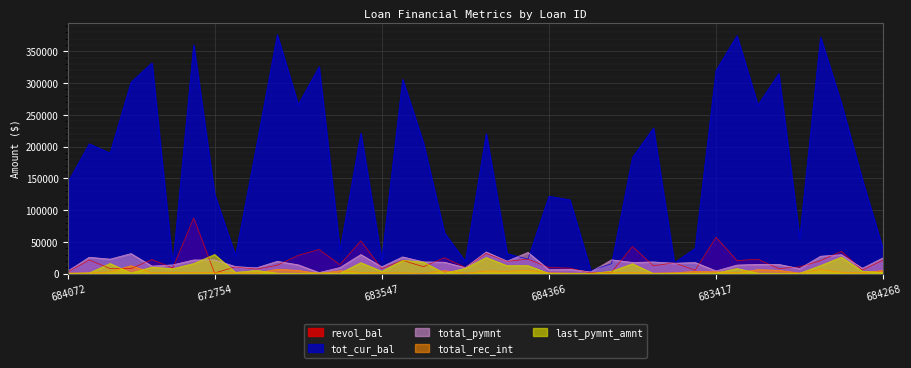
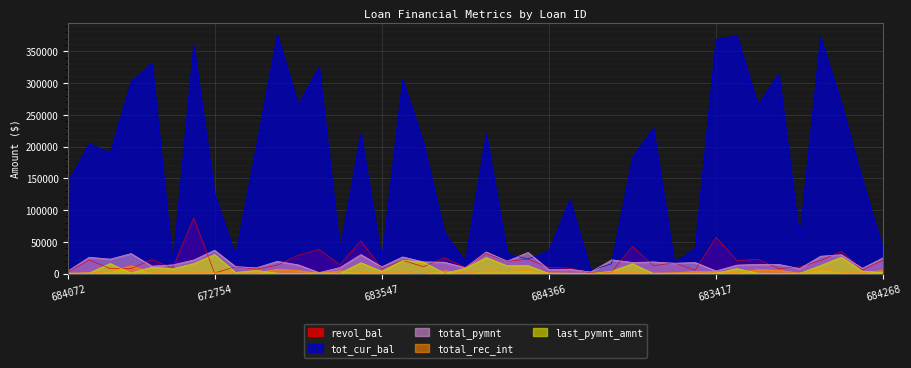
total_pymnt, 672754: 20000 -> 40000
tot_cur_bal, 684366: 120000 -> 40000
tot_cur_bal, 683417: 320000 -> 370000
